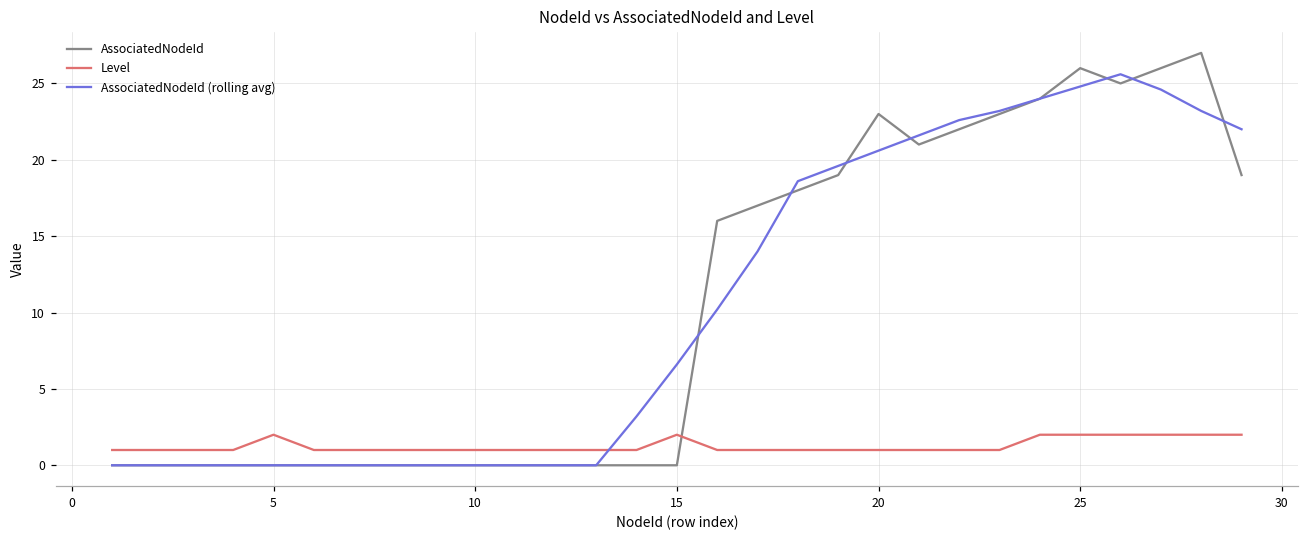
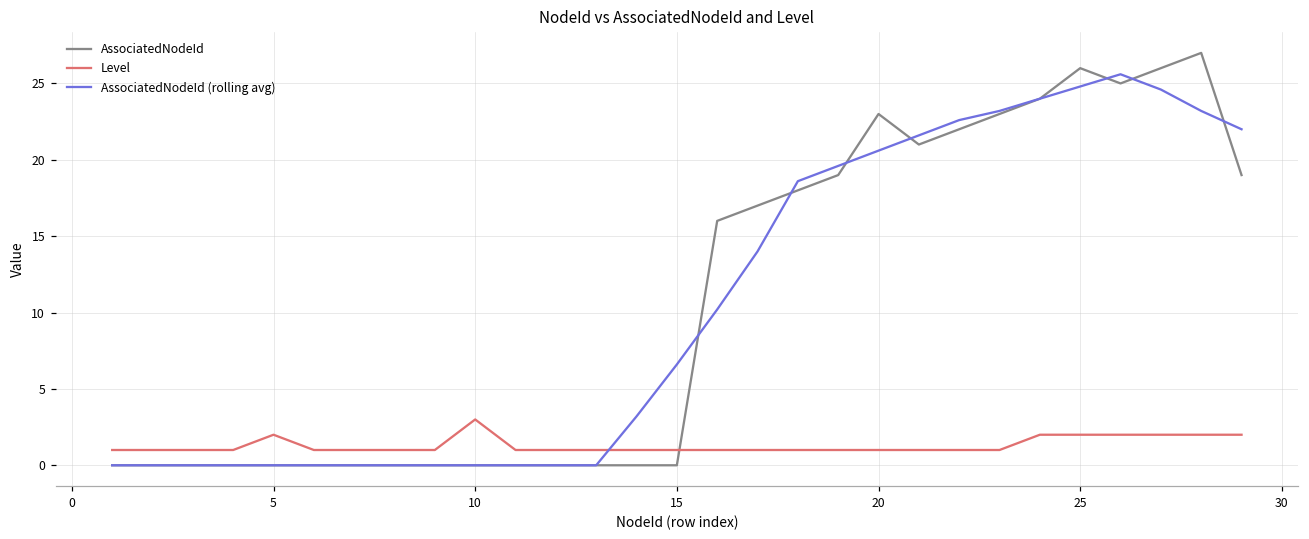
Level, 10: 1 -> 3
Level, 15: 2 -> 1
